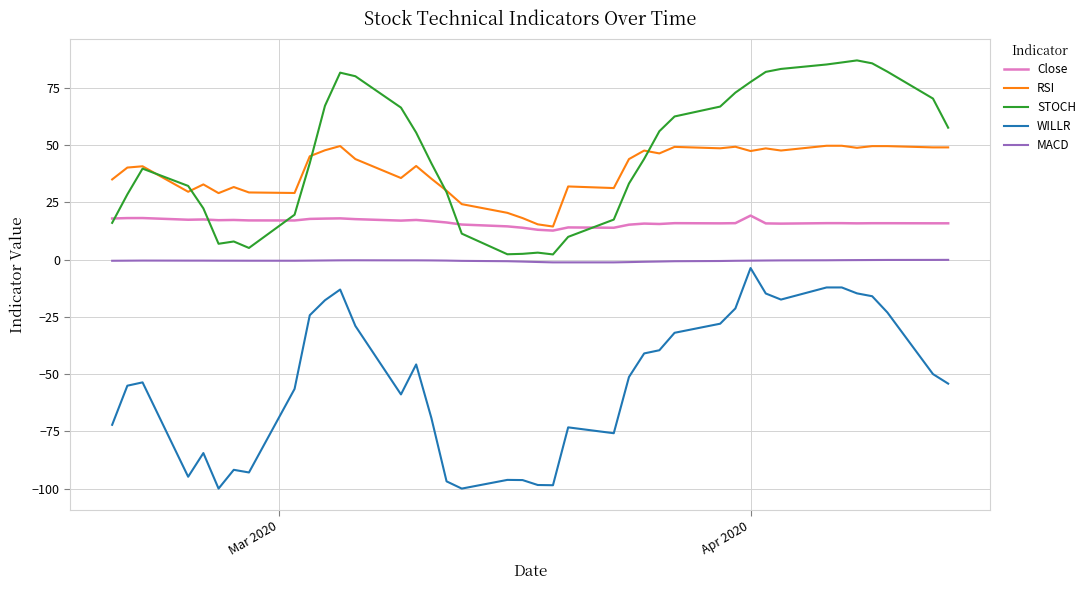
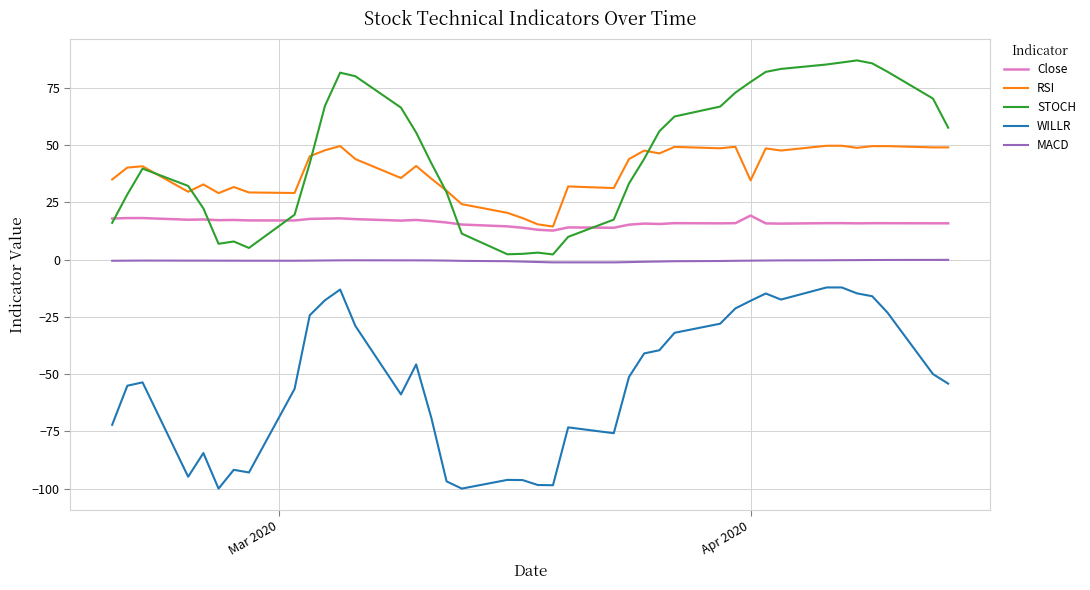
RSI, Apr 2020: 47 -> 35
WILLR, Apr 2020: -4 -> -18
